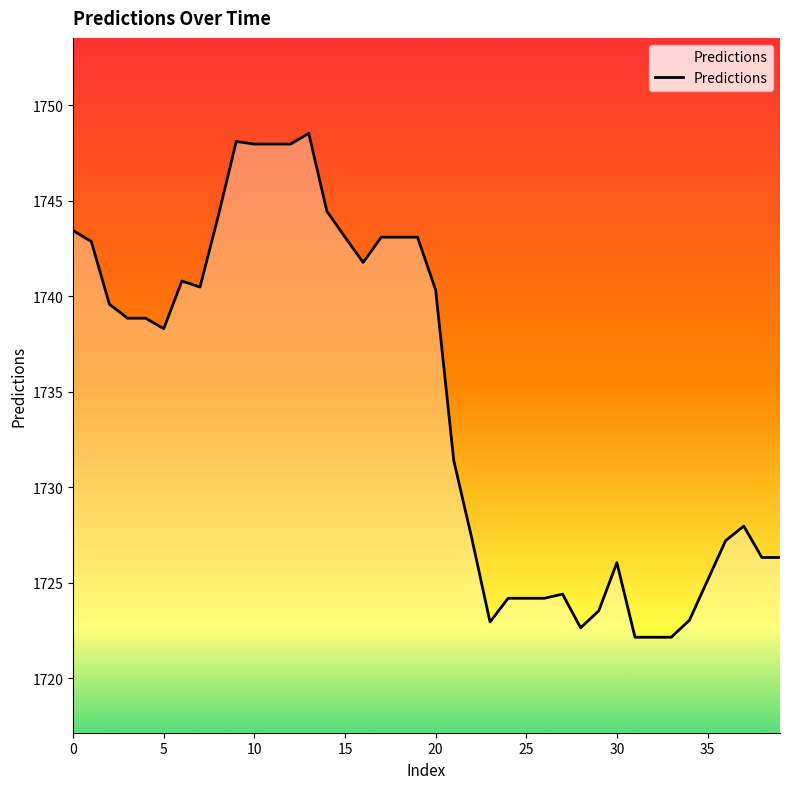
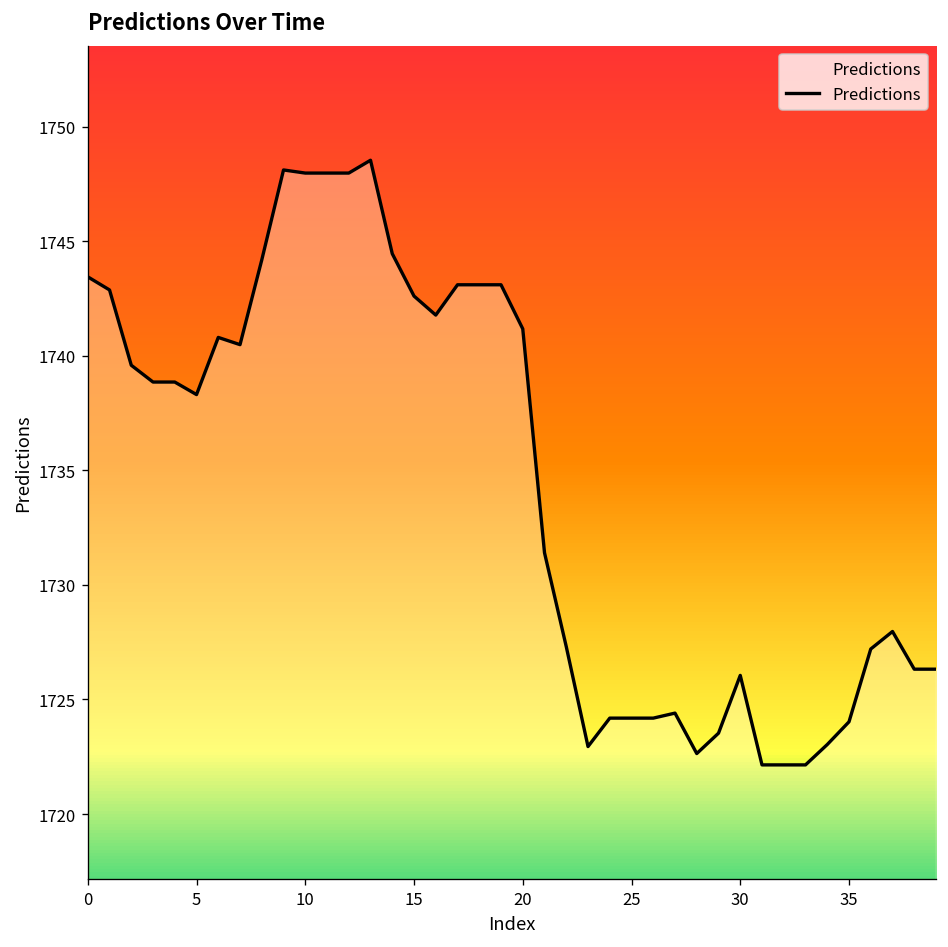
15: 1743.1 -> 1742.6
20: 1740.3 -> 1741.2
35: 1725.1 -> 1724.0
